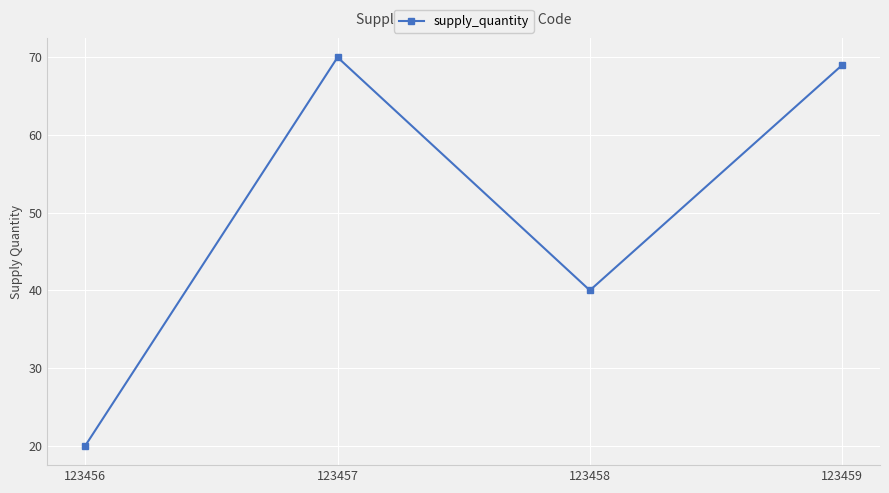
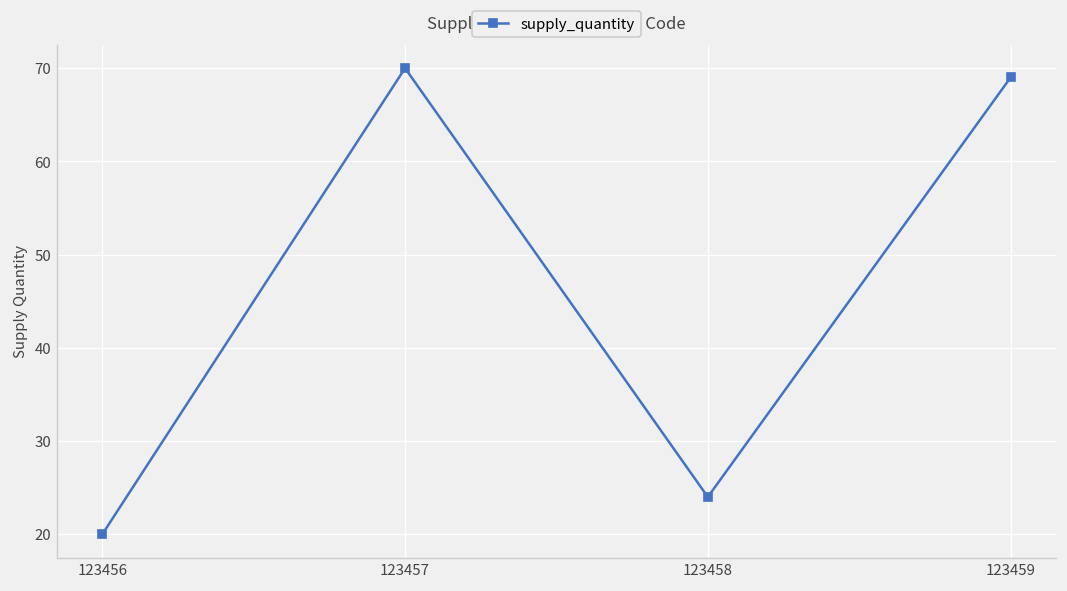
123458: 40 -> 24
